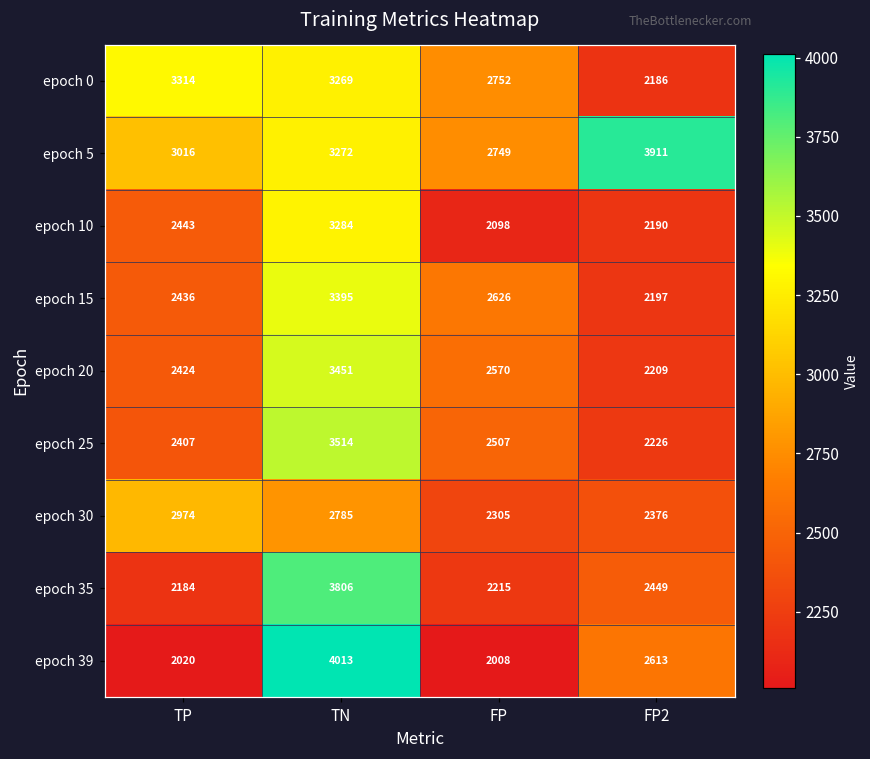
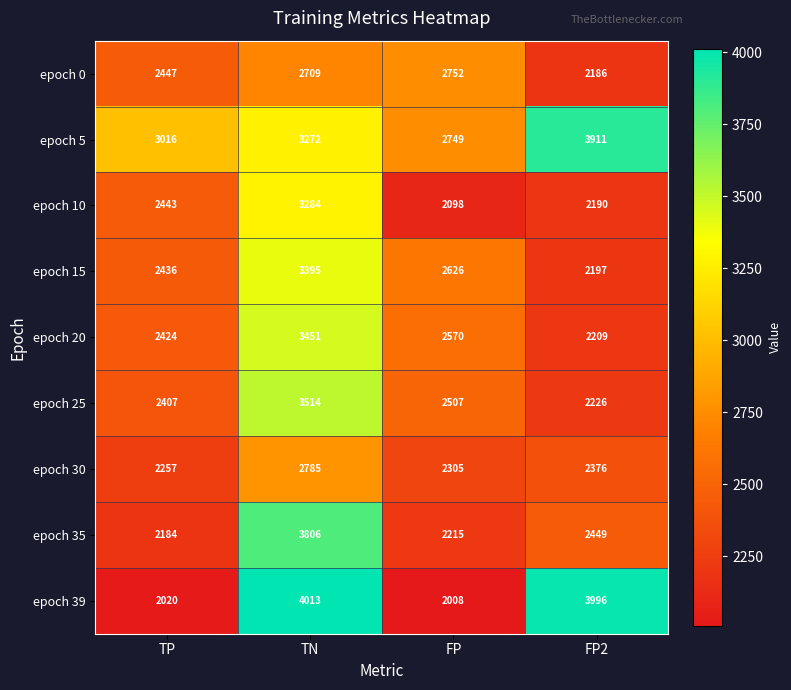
epoch 0, TP: 3314 -> 2447
epoch 0, TN: 3269 -> 2709
epoch 30, TP: 2974 -> 2257
epoch 39, FP2: 2613 -> 3996
